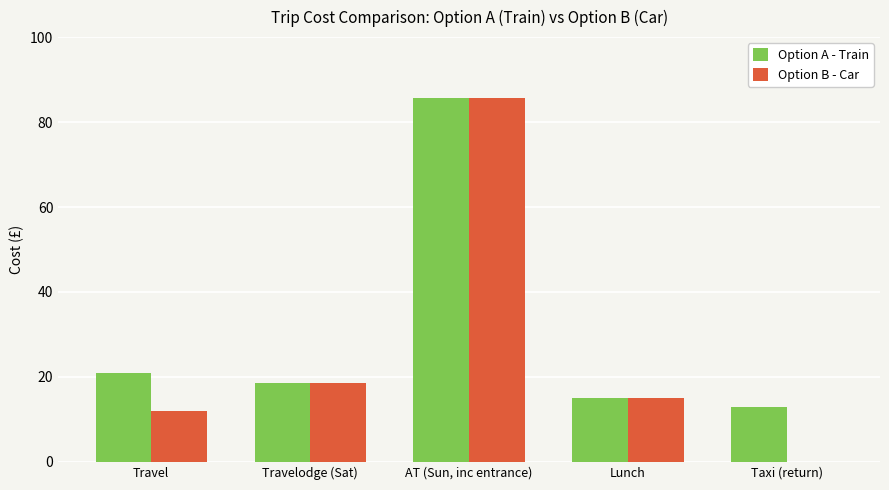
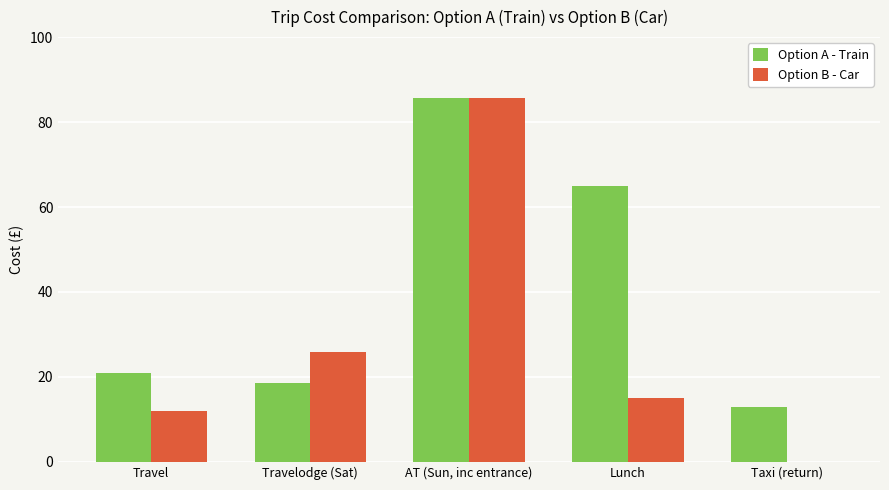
Option B - Car, Travelodge (Sat): 19 -> 26
Option A - Train, Lunch: 15 -> 65
